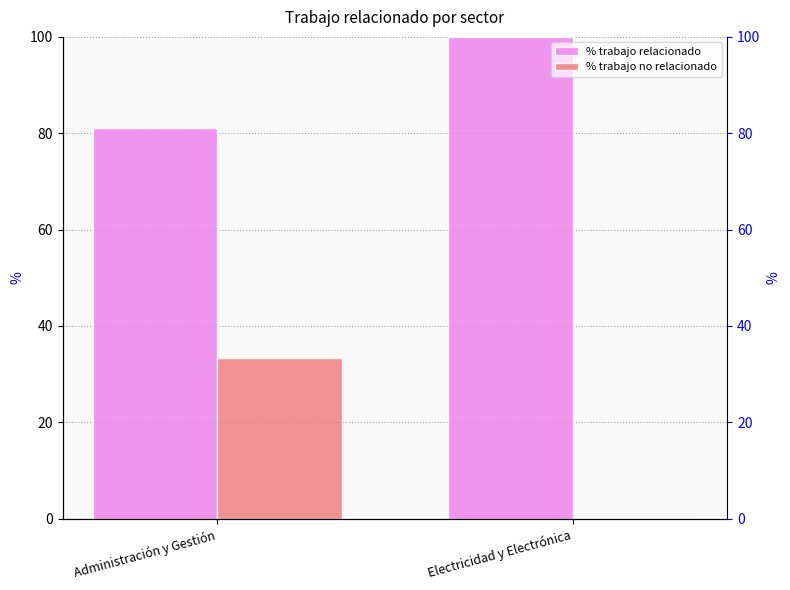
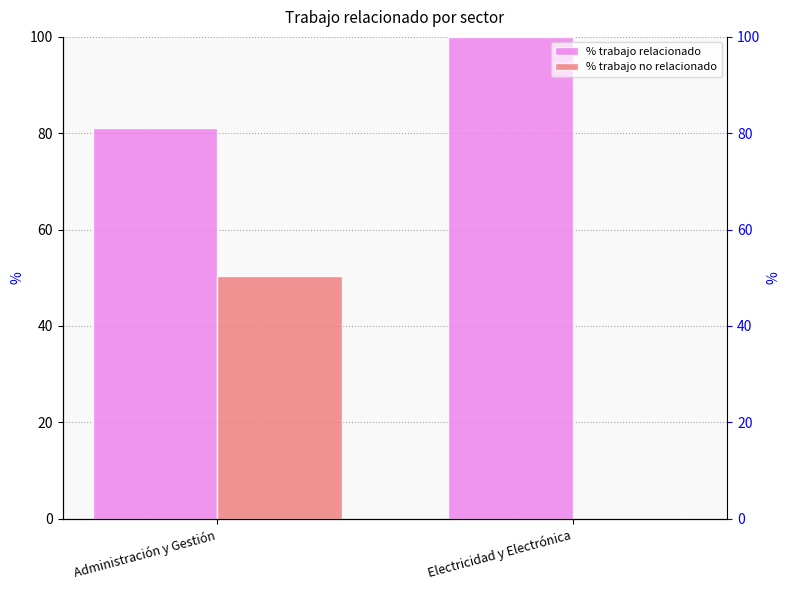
% trabajo no relacionado, Administración y Gestión: 33 -> 50
